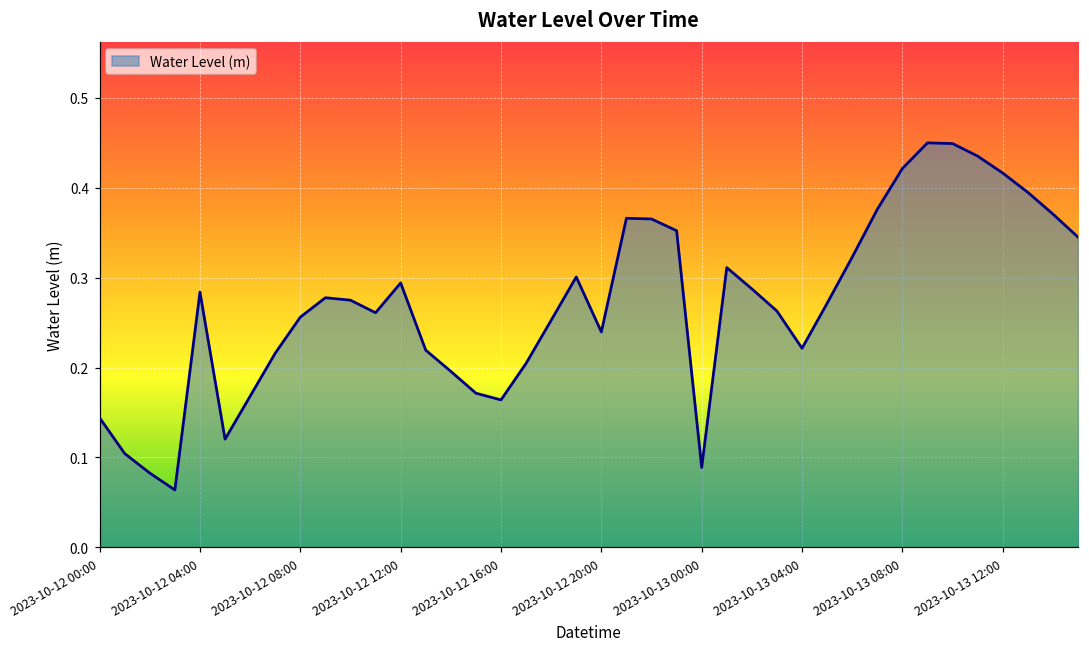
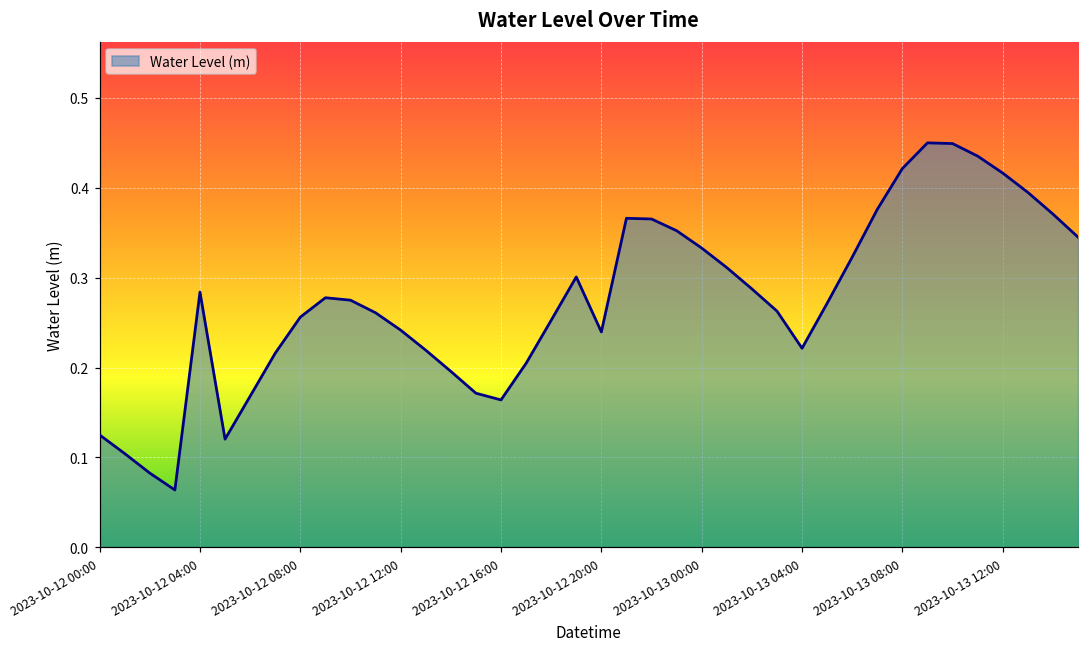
2023-10-12 00:00: 0.14 -> 0.12
2023-10-12 12:00: 0.29 -> 0.24
2023-10-13 00:00: 0.09 -> 0.33
